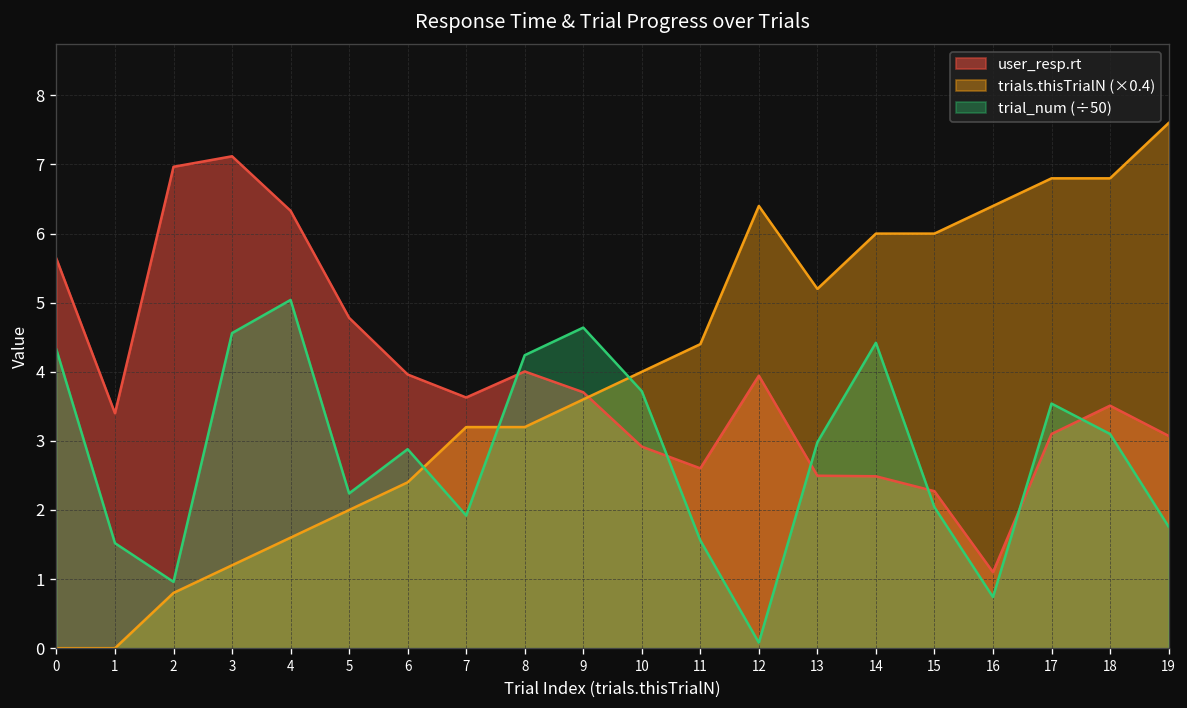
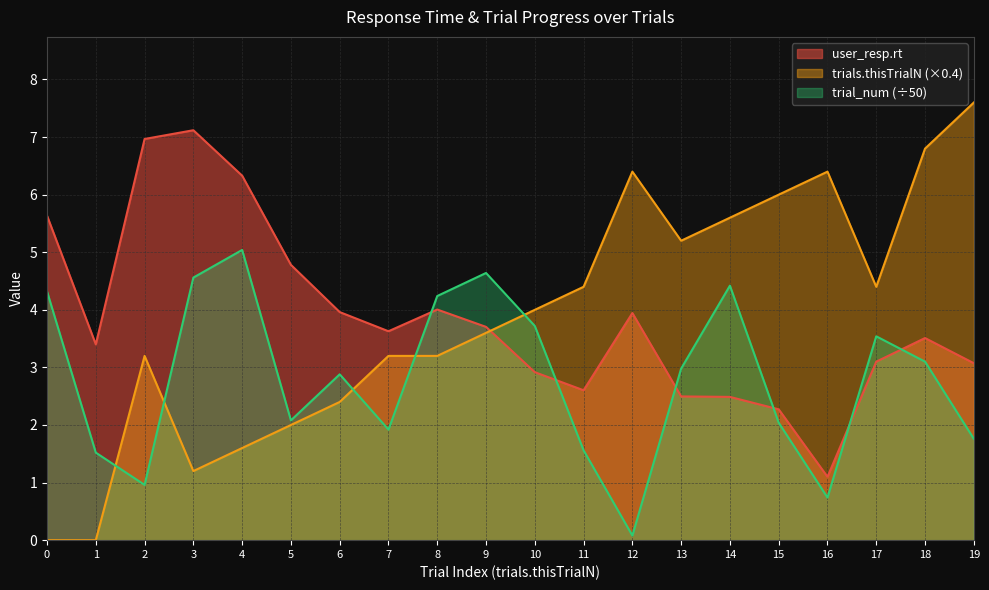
trials.thisTrialN (×0.4), 2: 0.8 -> 3.2
trial_num (÷50), 5: 2.2 -> 2.1
trials.thisTrialN (×0.4), 14: 6.0 -> 5.6
trials.thisTrialN (×0.4), 17: 6.8 -> 4.4
